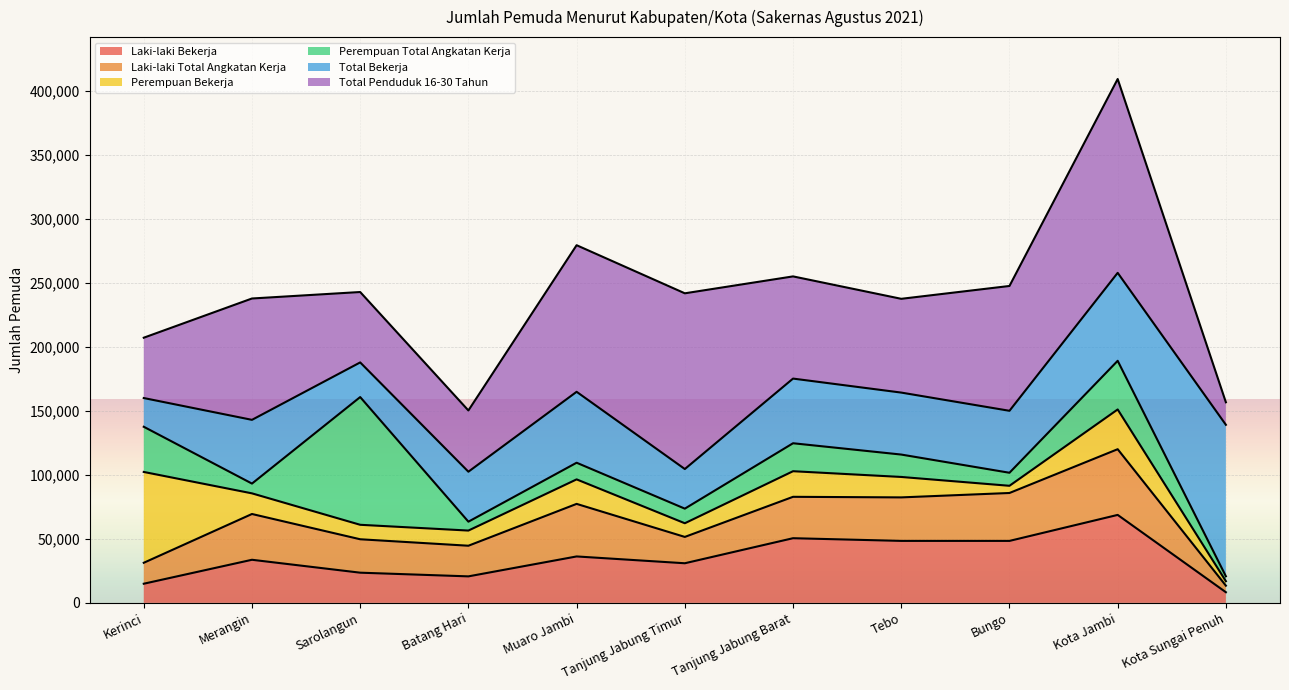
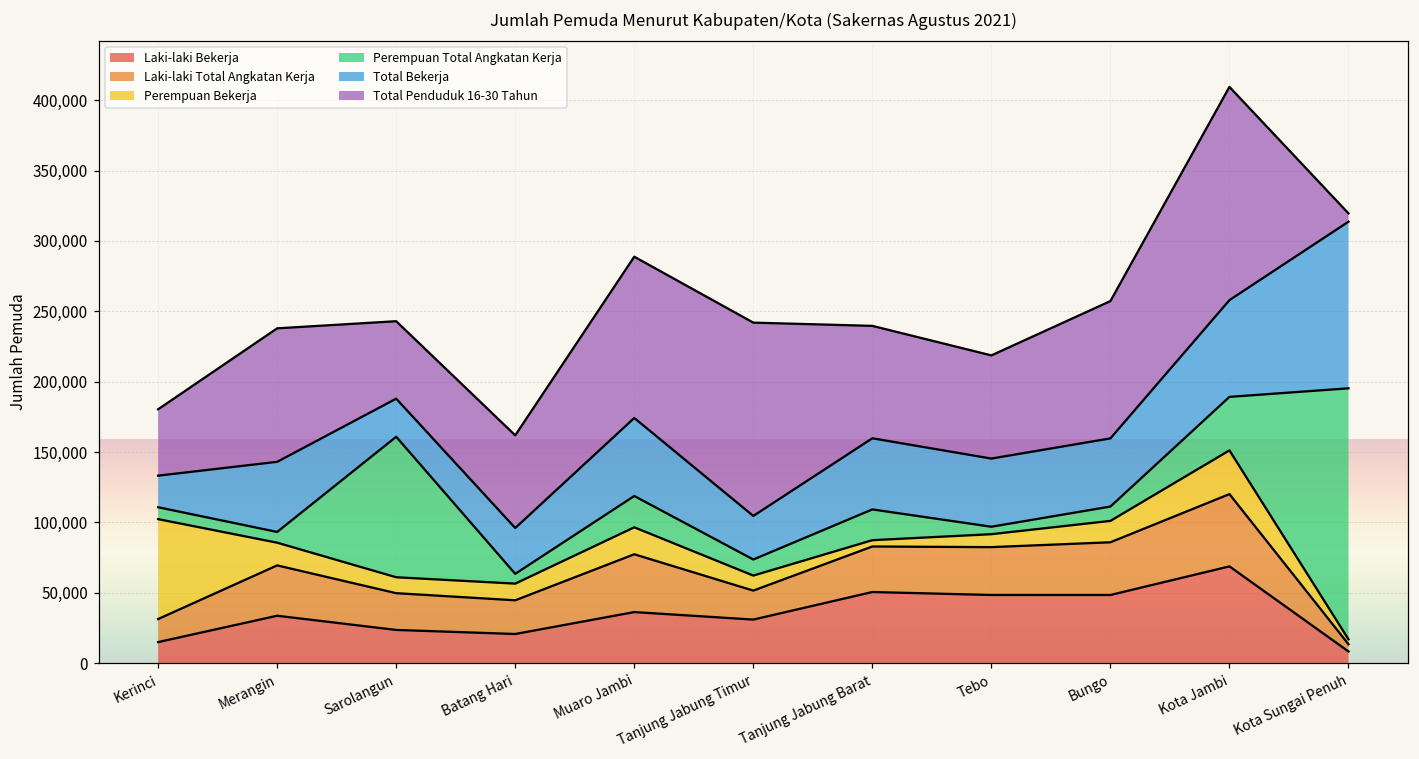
Perempuan Total Angkatan Kerja, Kerinci: 35,000 -> 8,000
Total Bekerja, Batang Hari: 39,000 -> 33,000
Total Penduduk 16-30 Tahun, Batang Hari: 48,000 -> 66,000
Perempuan Total Angkatan Kerja, Muaro Jambi: 13,000 -> 22,000
Perempuan Bekerja, Tanjung Jabung Barat: 20,000 -> 4,000
Perempuan Bekerja, Tebo: 16,000 -> 9,000
Perempuan Total Angkatan Kerja, Tebo: 18,000 -> 5,000
Perempuan Bekerja, Bungo: 6,000 -> 15,000
Perempuan Total Angkatan Kerja, Kota Sungai Penuh: 4,000 -> 178,000
Total Penduduk 16-30 Tahun, Kota Sungai Penuh: 18,000 -> 6,000
